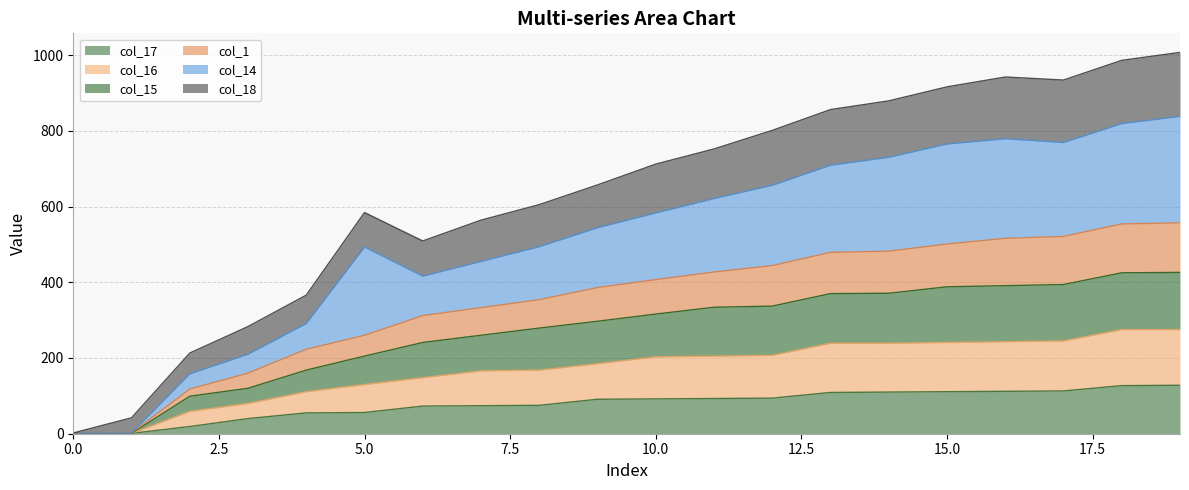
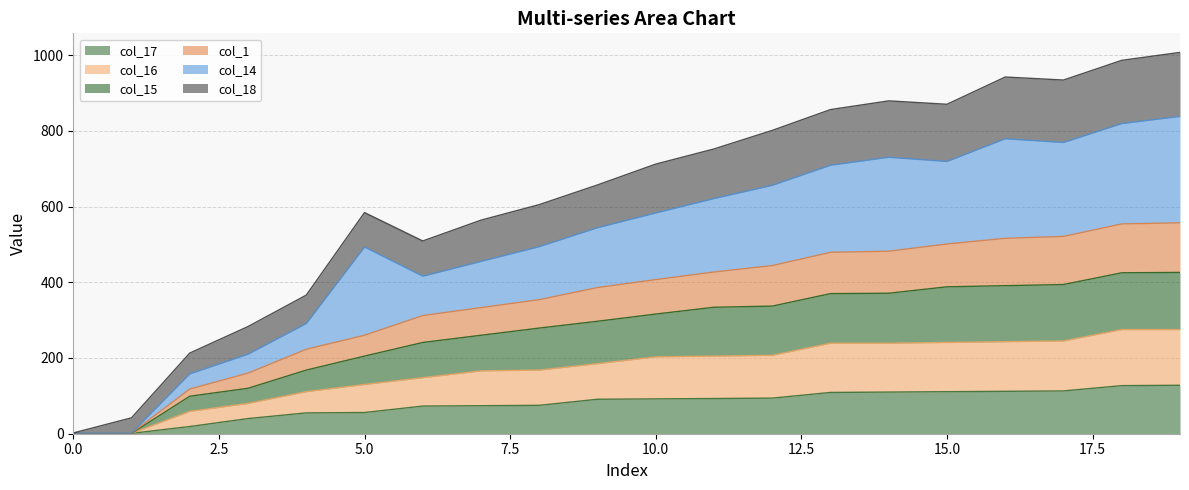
col_14, 15.0: 260 -> 220
